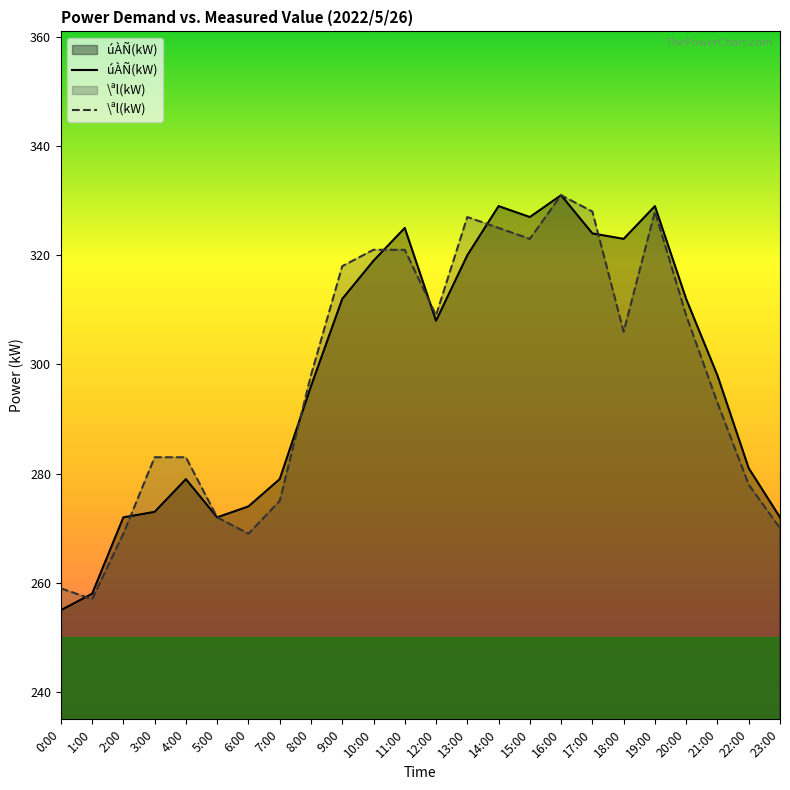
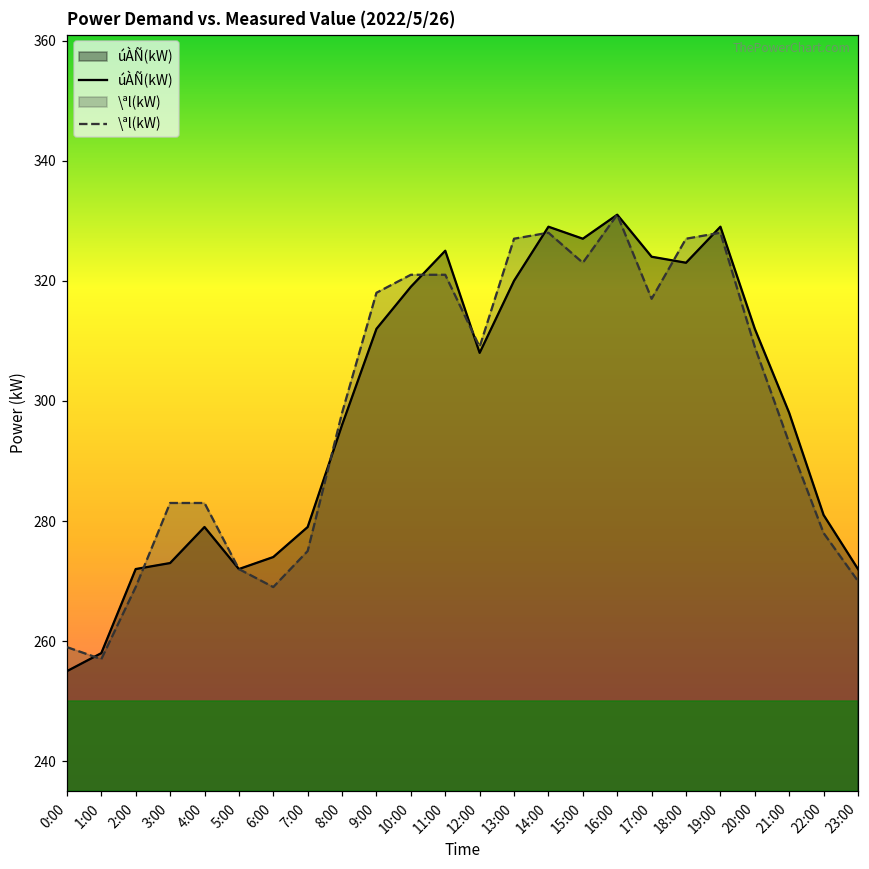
\ªl(kW), 14:00: 325 -> 328
\ªl(kW), 17:00: 328 -> 317
\ªl(kW), 18:00: 306 -> 327
